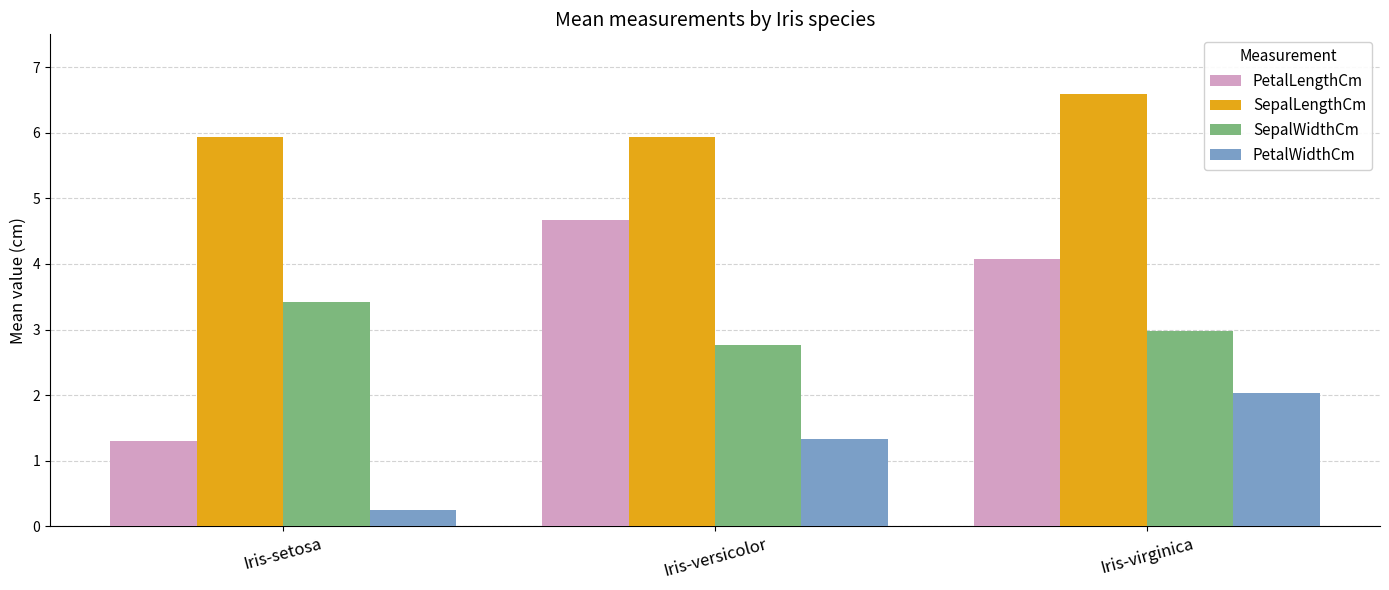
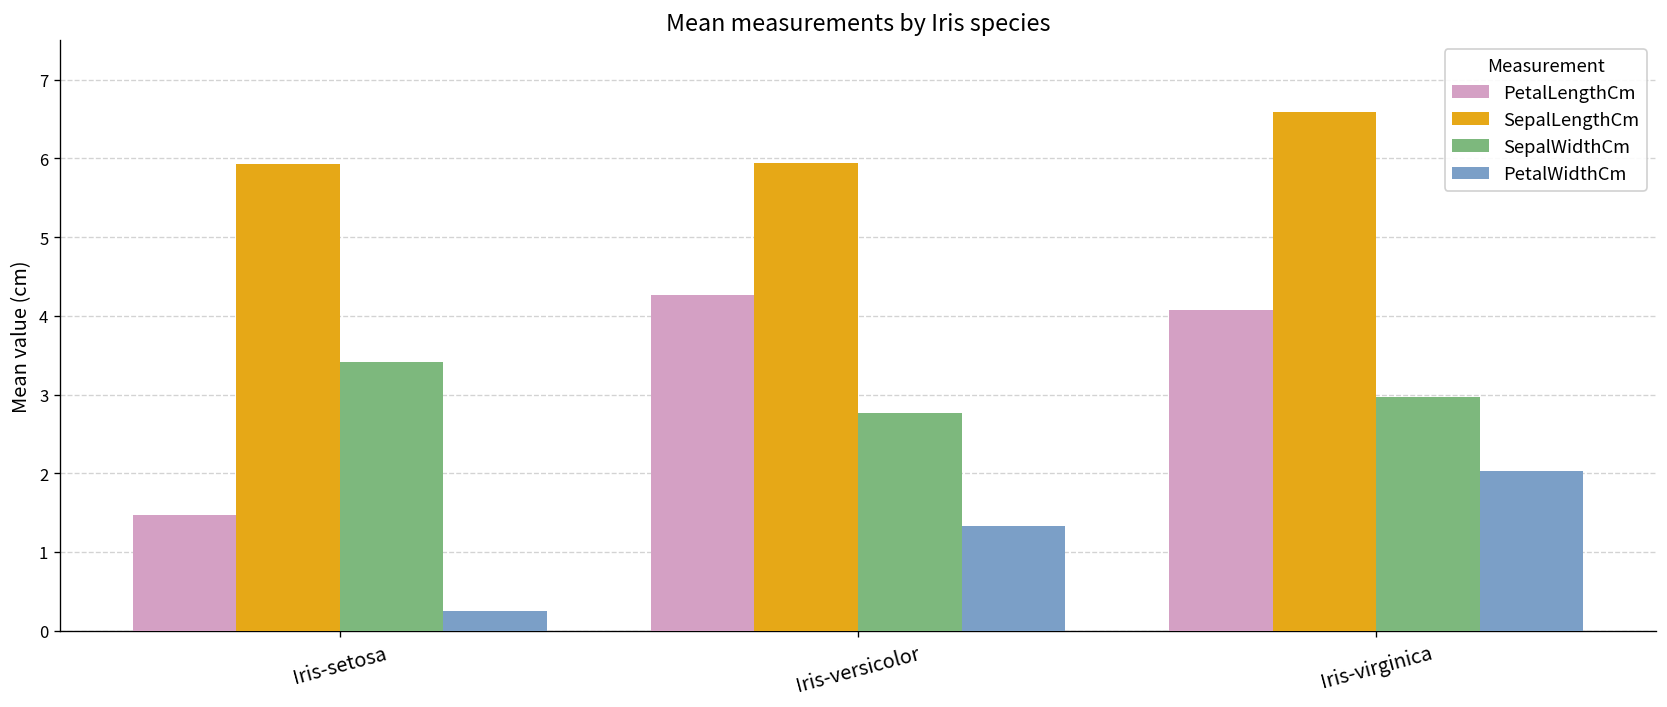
PetalLengthCm, Iris-setosa: 1.3 -> 1.5
PetalLengthCm, Iris-versicolor: 4.7 -> 4.3
